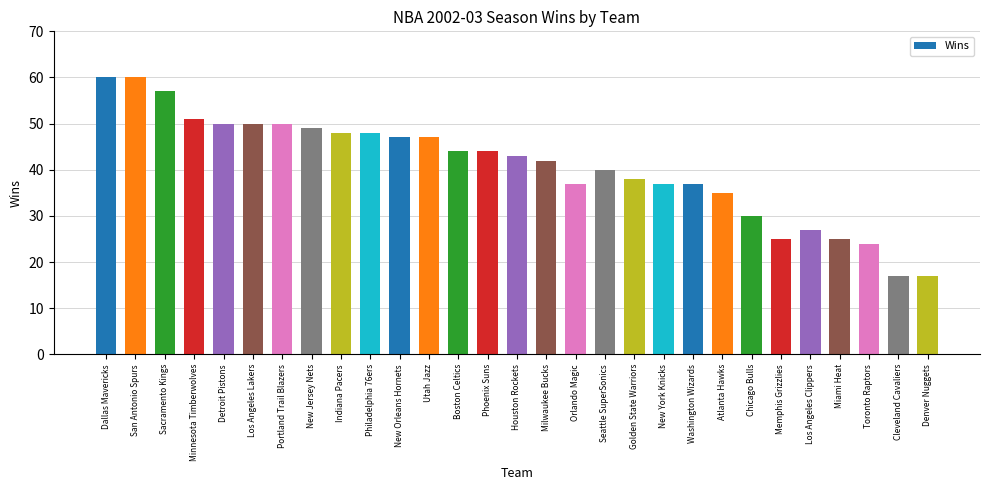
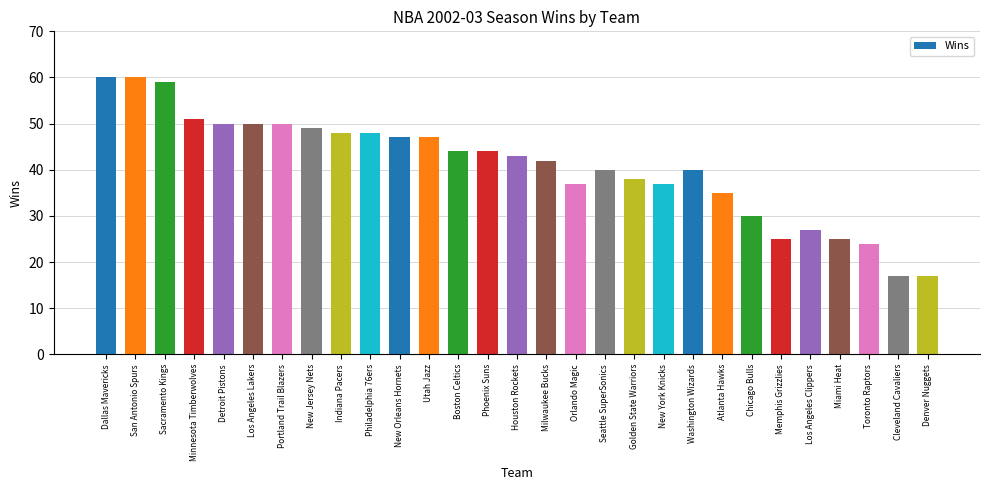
Sacramento Kings: 57 -> 59
Washington Wizards: 37 -> 40
